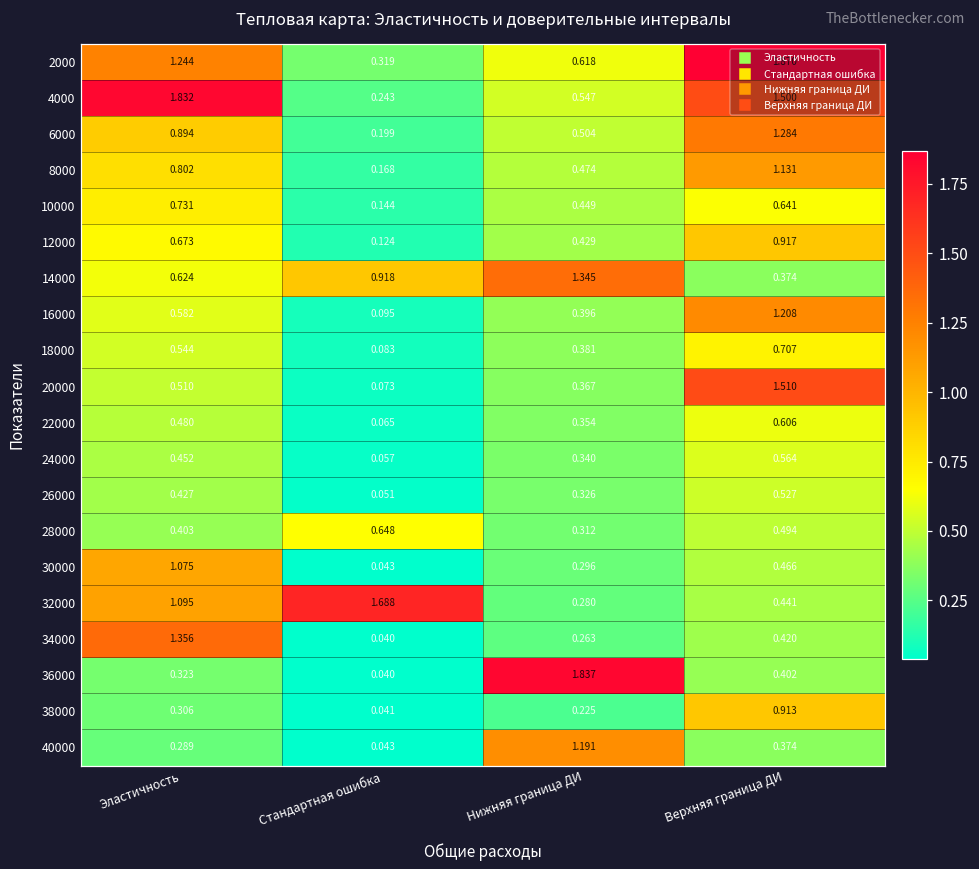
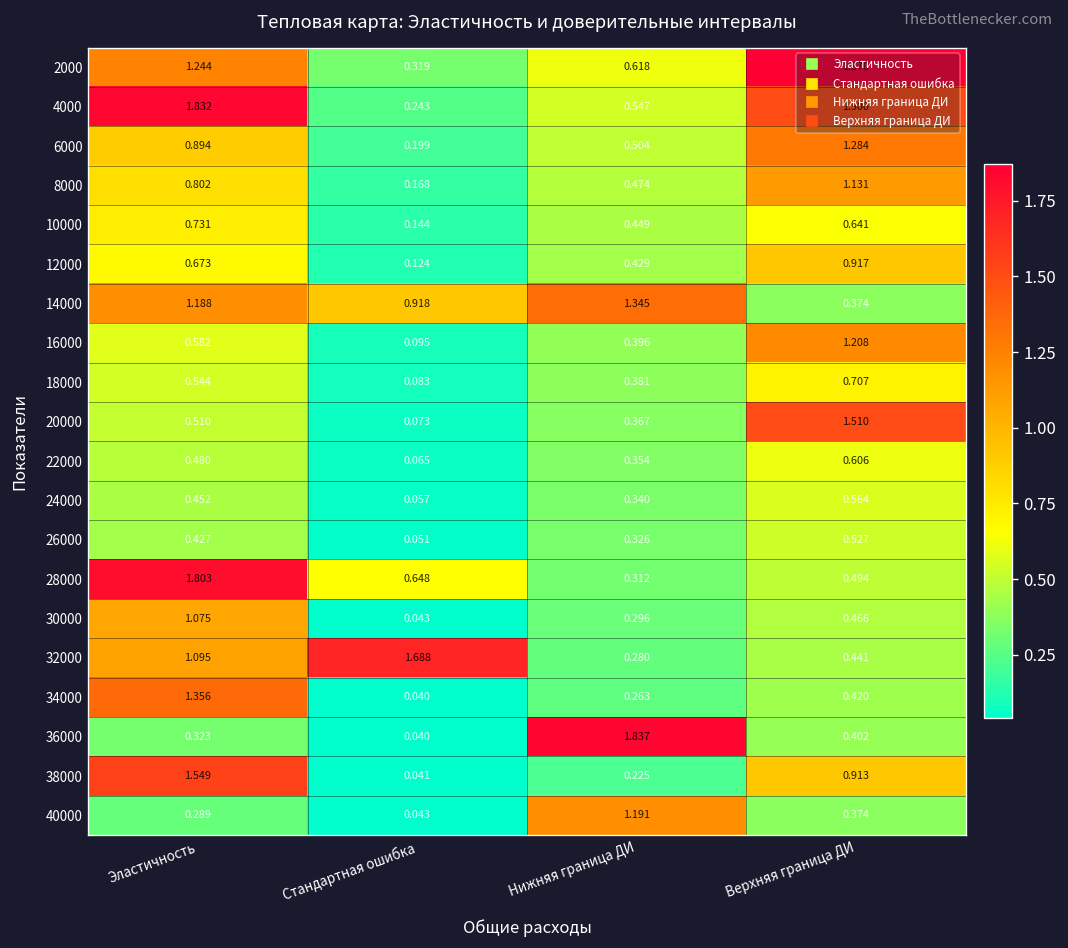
14000, Эластичность: 0.624 -> 1.188
28000, Эластичность: 0.403 -> 1.803
38000, Эластичность: 0.306 -> 1.549
